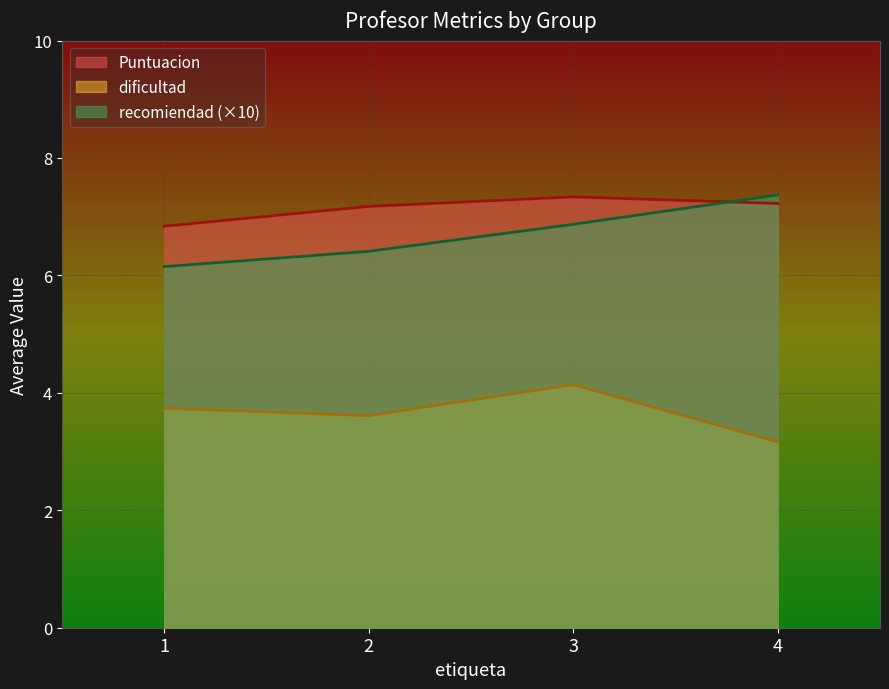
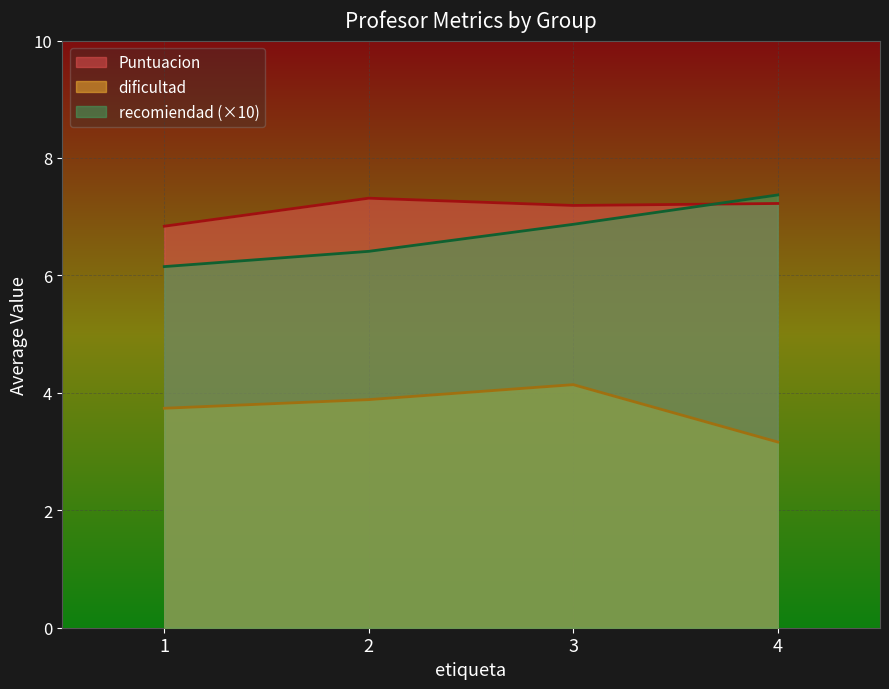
Puntuacion, 2: 7.2 -> 7.3
dificultad, 2: 3.6 -> 3.9
Puntuacion, 3: 7.3 -> 7.2
